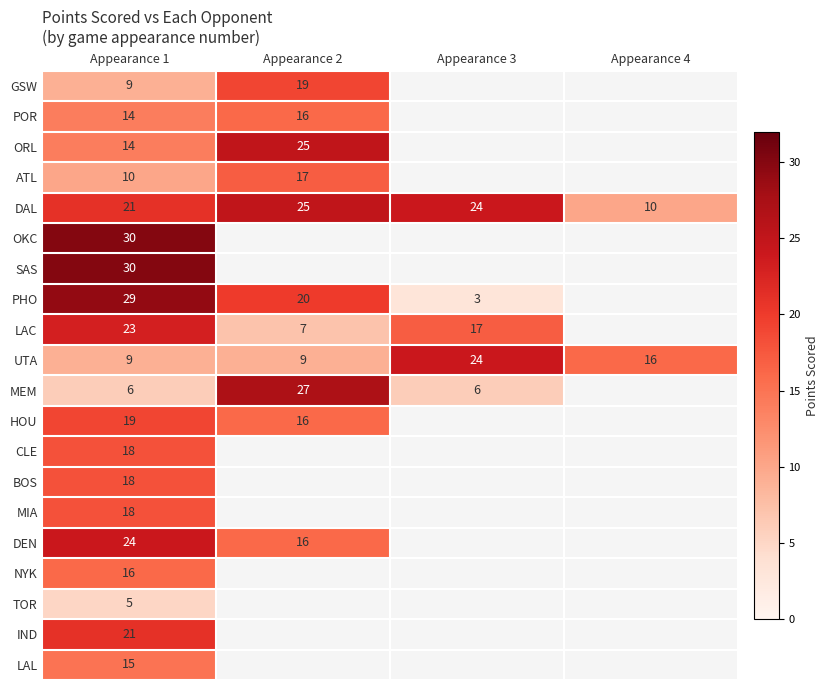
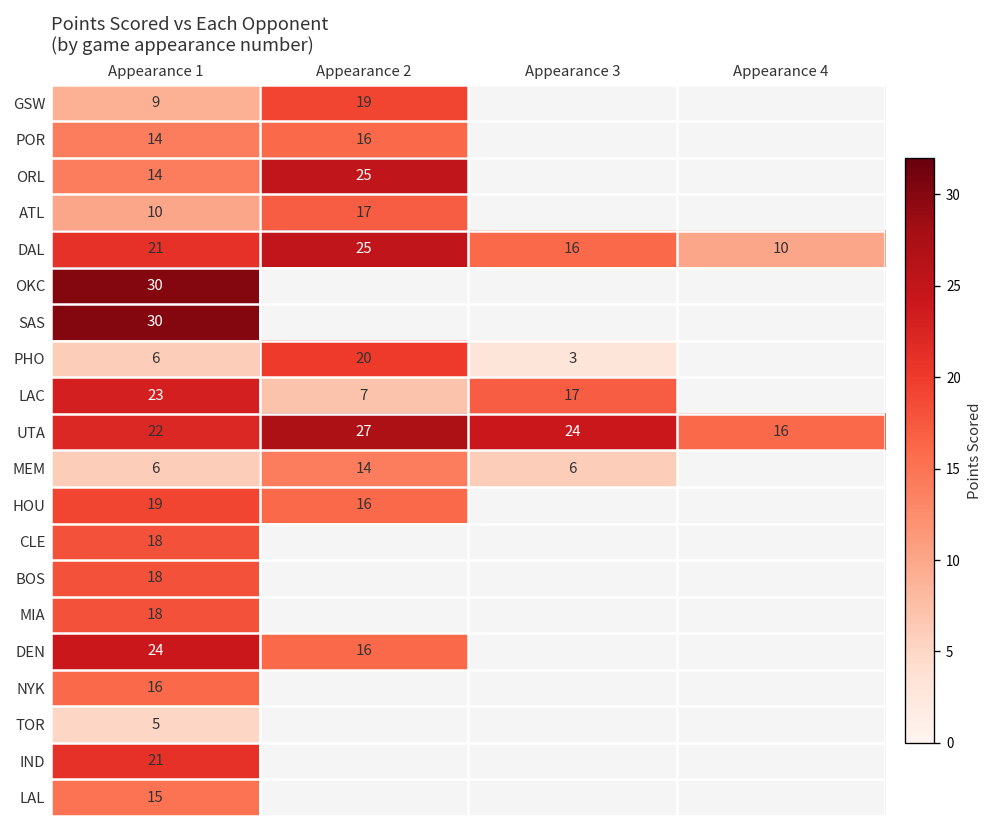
DAL, Appearance 3: 24 -> 16
PHO, Appearance 1: 29 -> 6
UTA, Appearance 1: 9 -> 22
UTA, Appearance 2: 9 -> 27
MEM, Appearance 2: 27 -> 14
